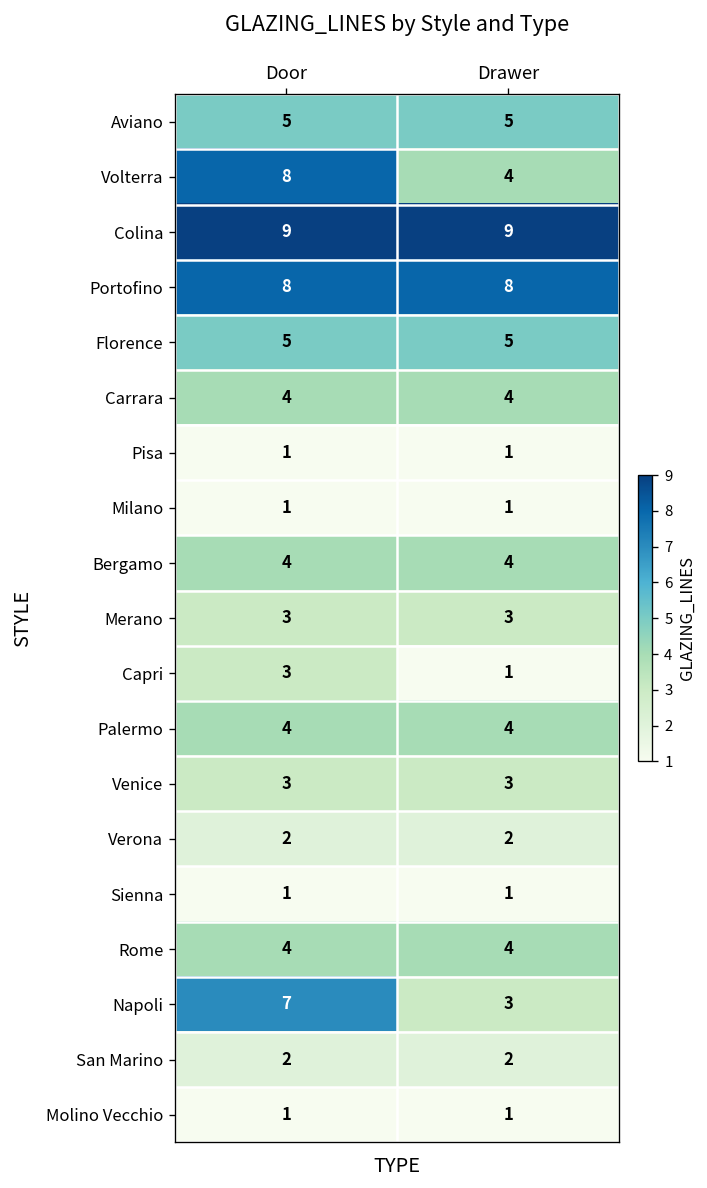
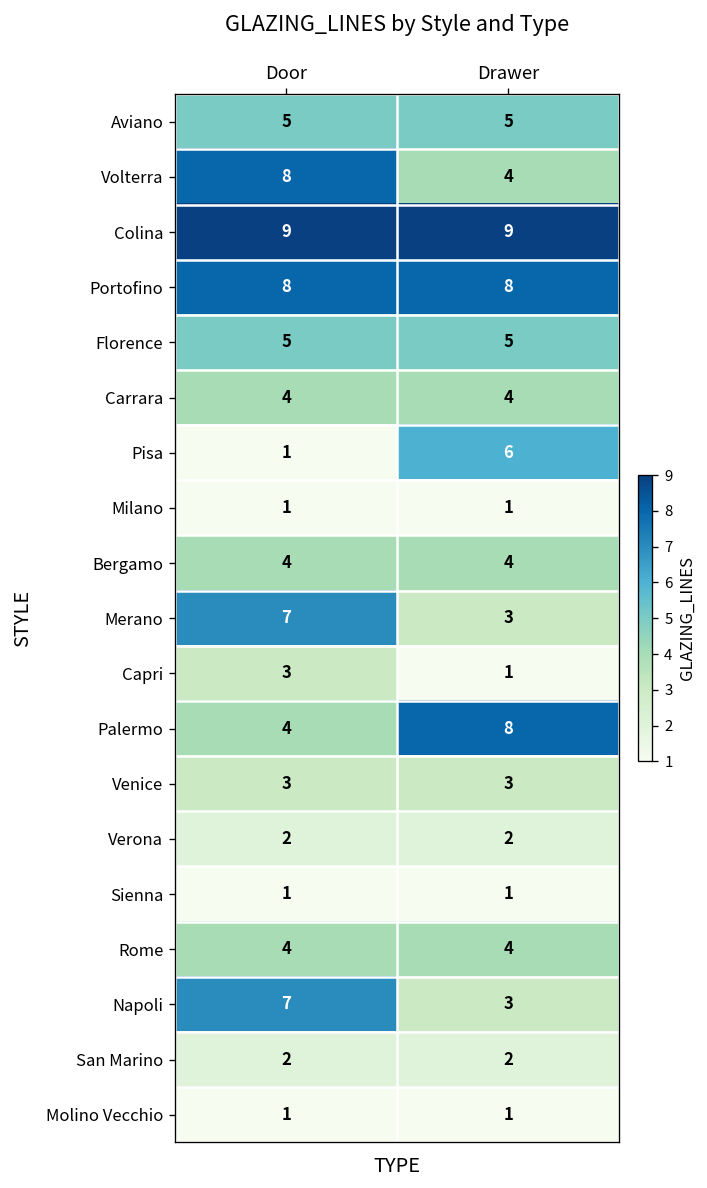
Pisa, Drawer: 1 -> 6
Merano, Door: 3 -> 7
Palermo, Drawer: 4 -> 8
